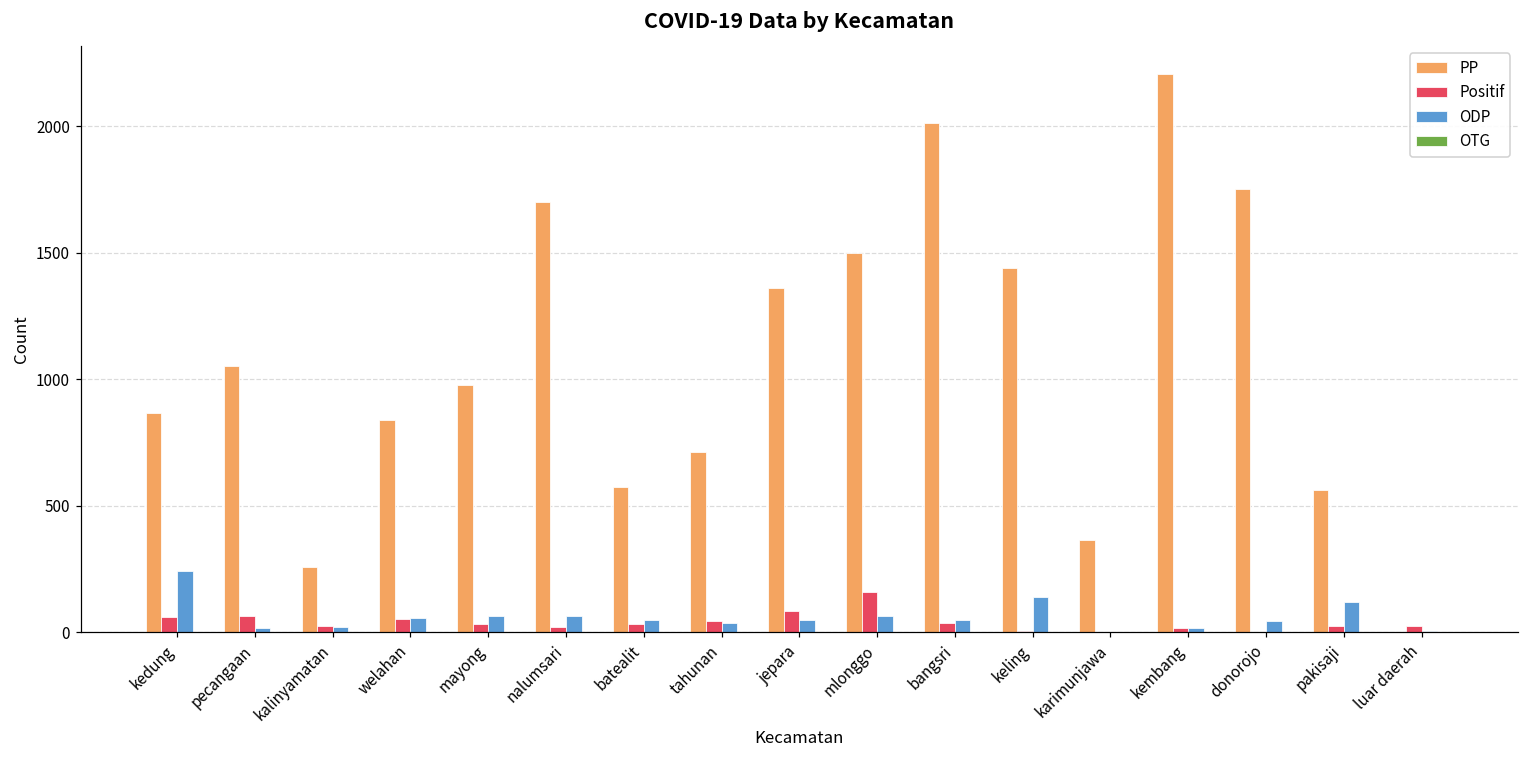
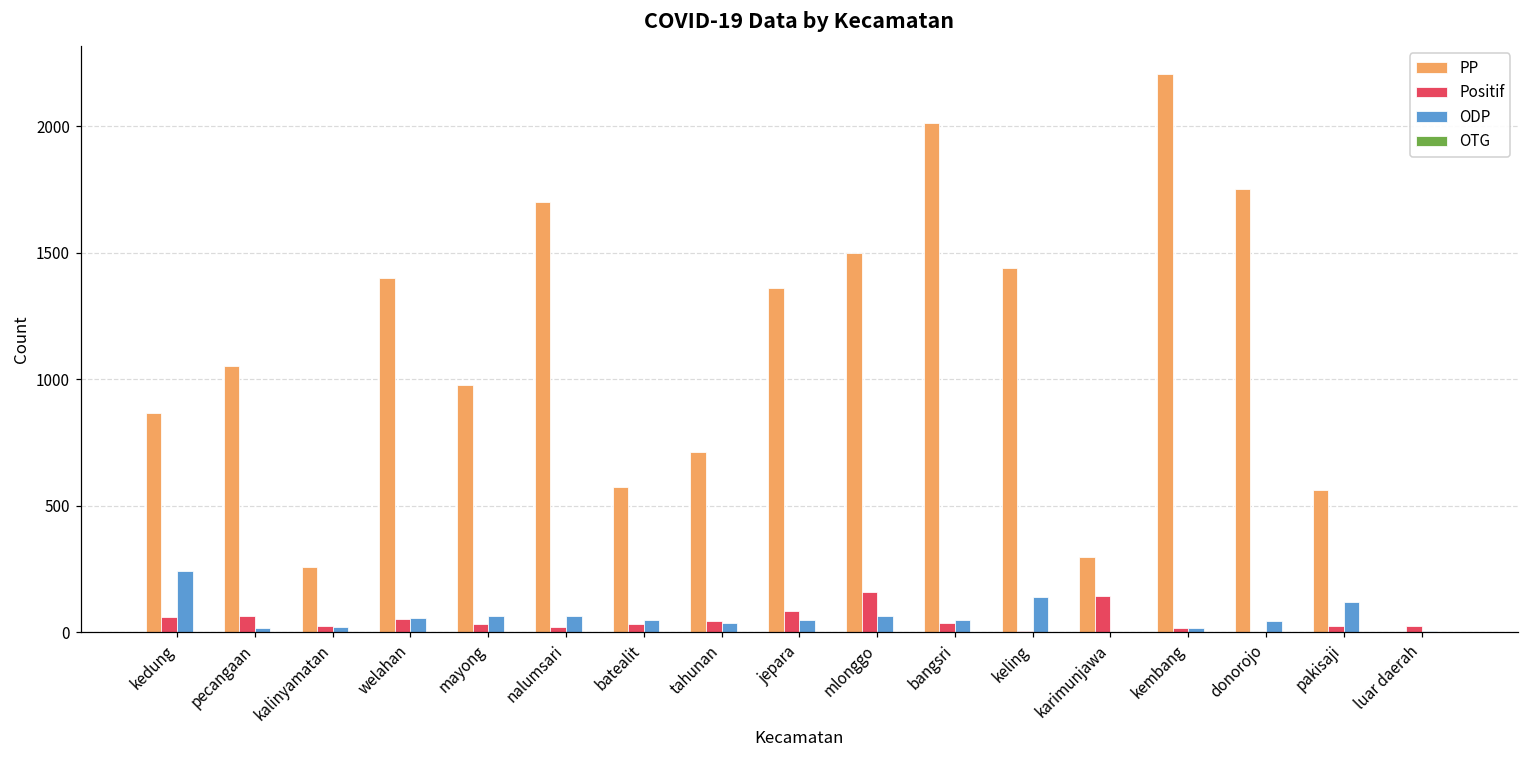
PP, welahan: 840 -> 1400
PP, karimunjawa: 370 -> 300
Positif, karimunjawa: 0 -> 140
